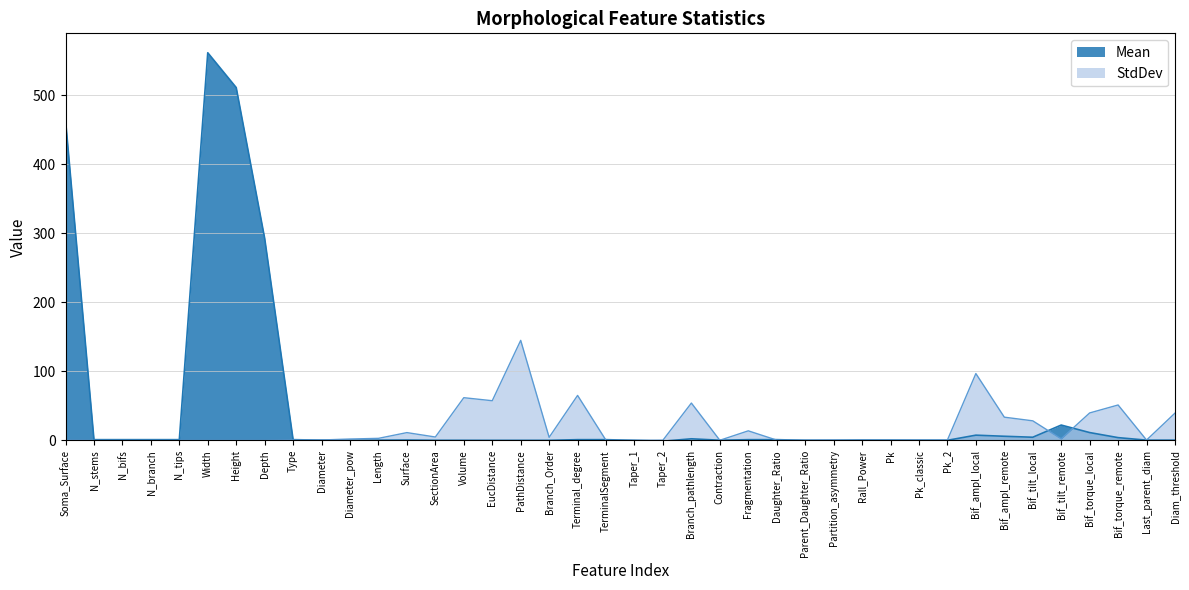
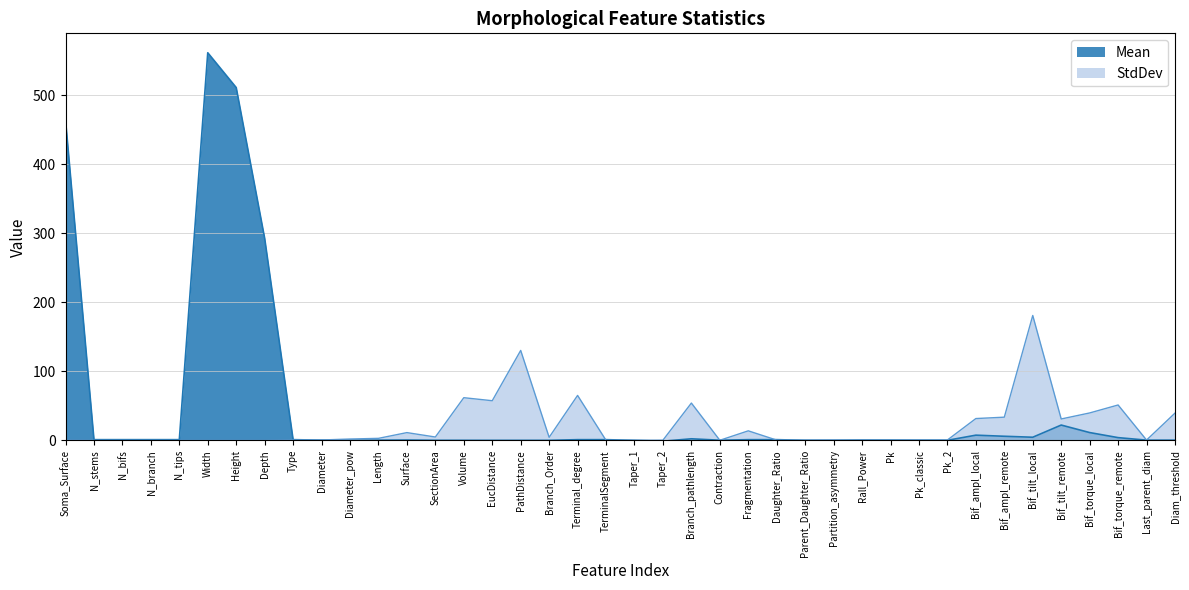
StdDev, PathDistance: 140 -> 130
StdDev, Bif_ampl_local: 100 -> 30
StdDev, Bif_tilt_local: 30 -> 180
StdDev, Bif_tilt_remote: 0 -> 30
